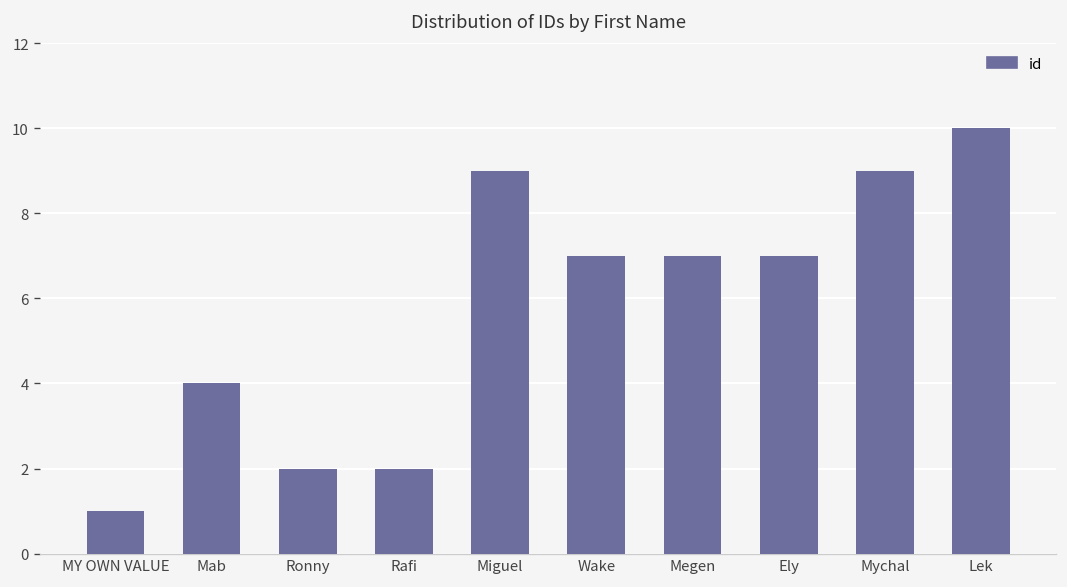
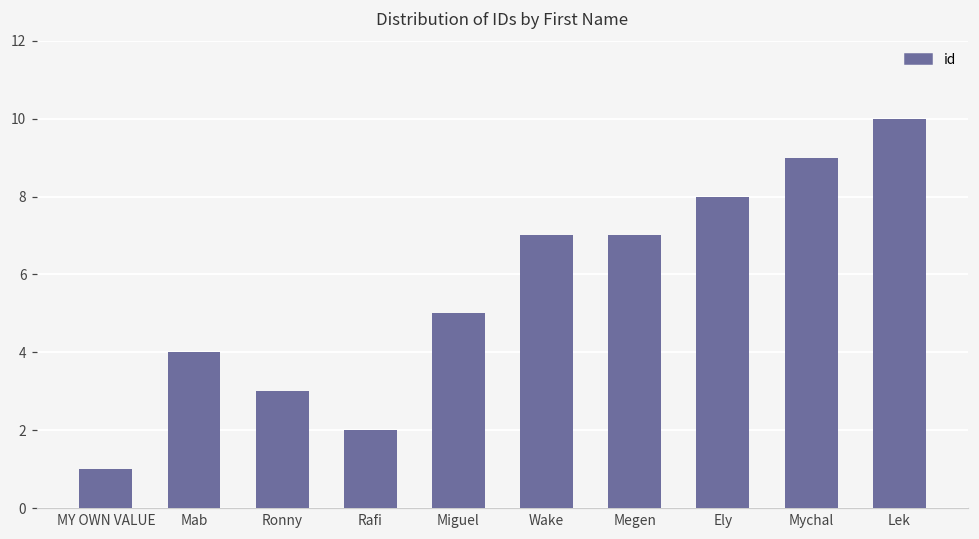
Ronny: 2 -> 3
Miguel: 9 -> 5
Ely: 7 -> 8
